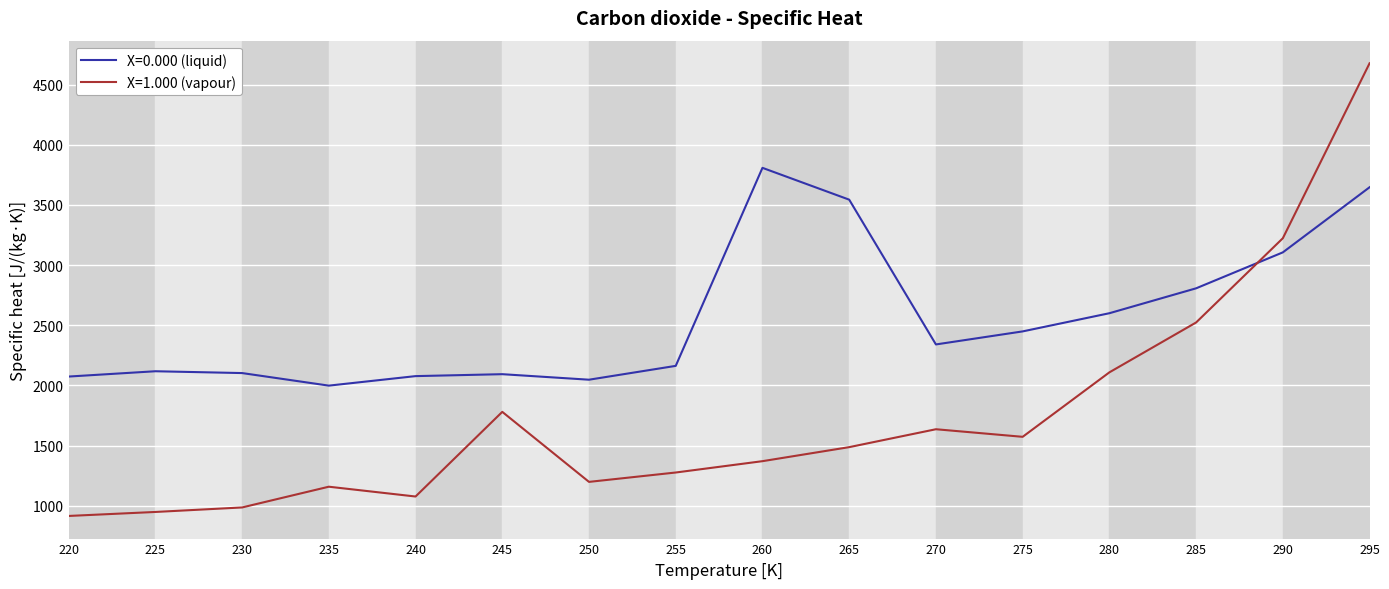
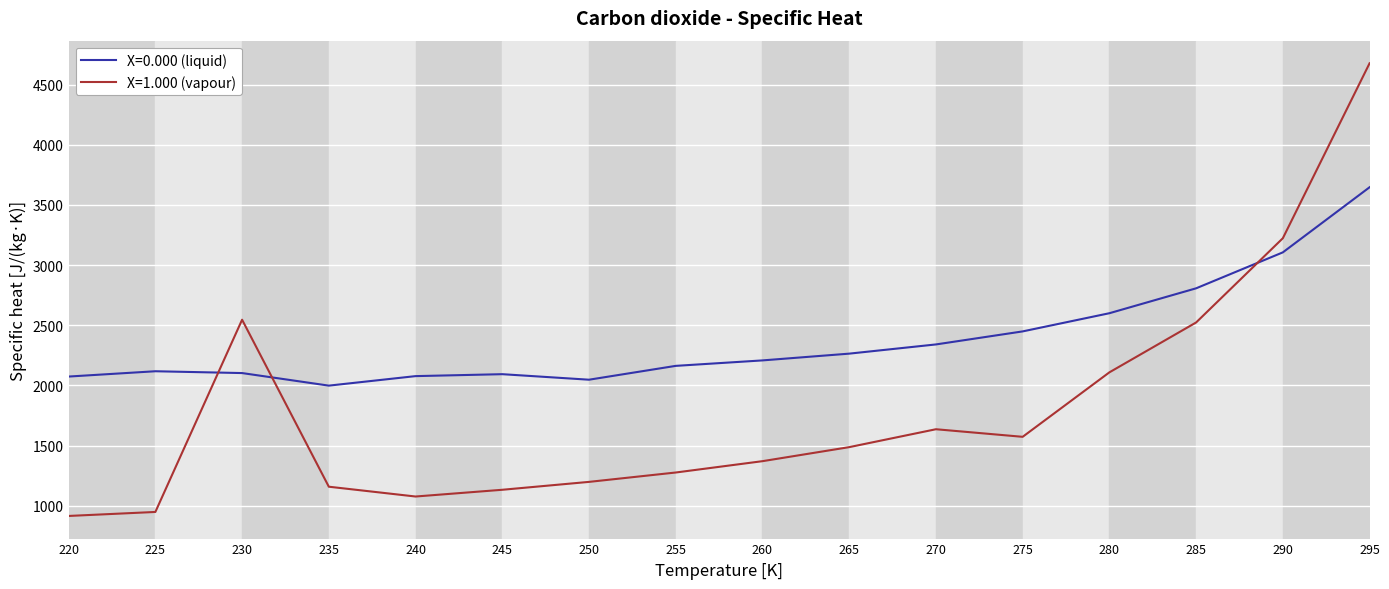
X=1.000 (vapour), 230: 990 -> 2550
X=1.000 (vapour), 245: 1780 -> 1130
X=0.000 (liquid), 260: 3810 -> 2210
X=0.000 (liquid), 265: 3540 -> 2260
